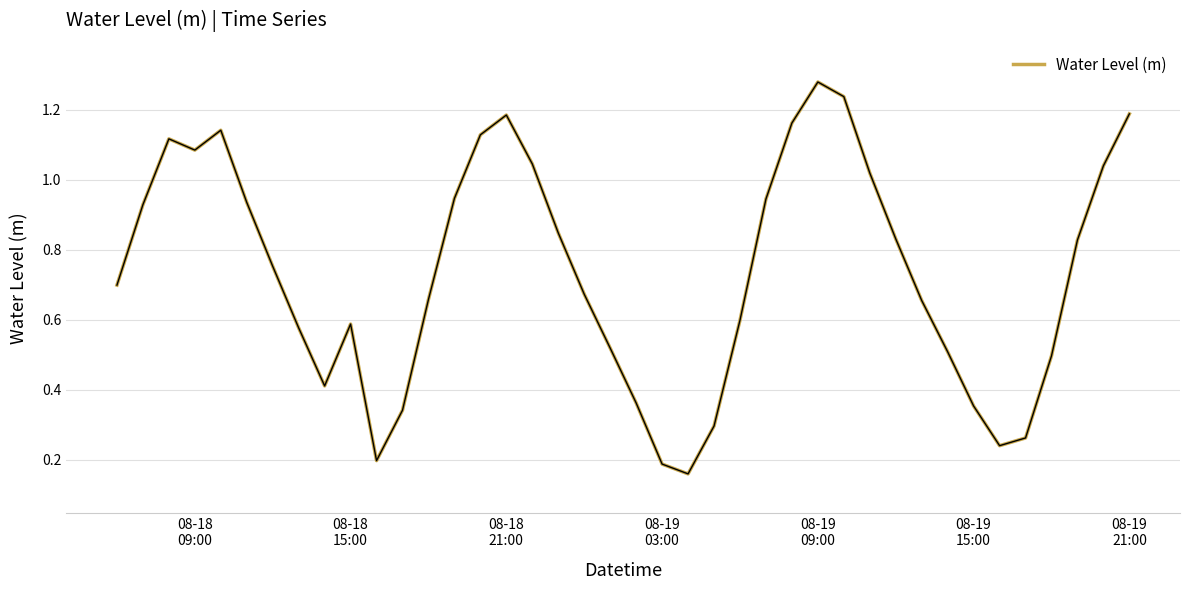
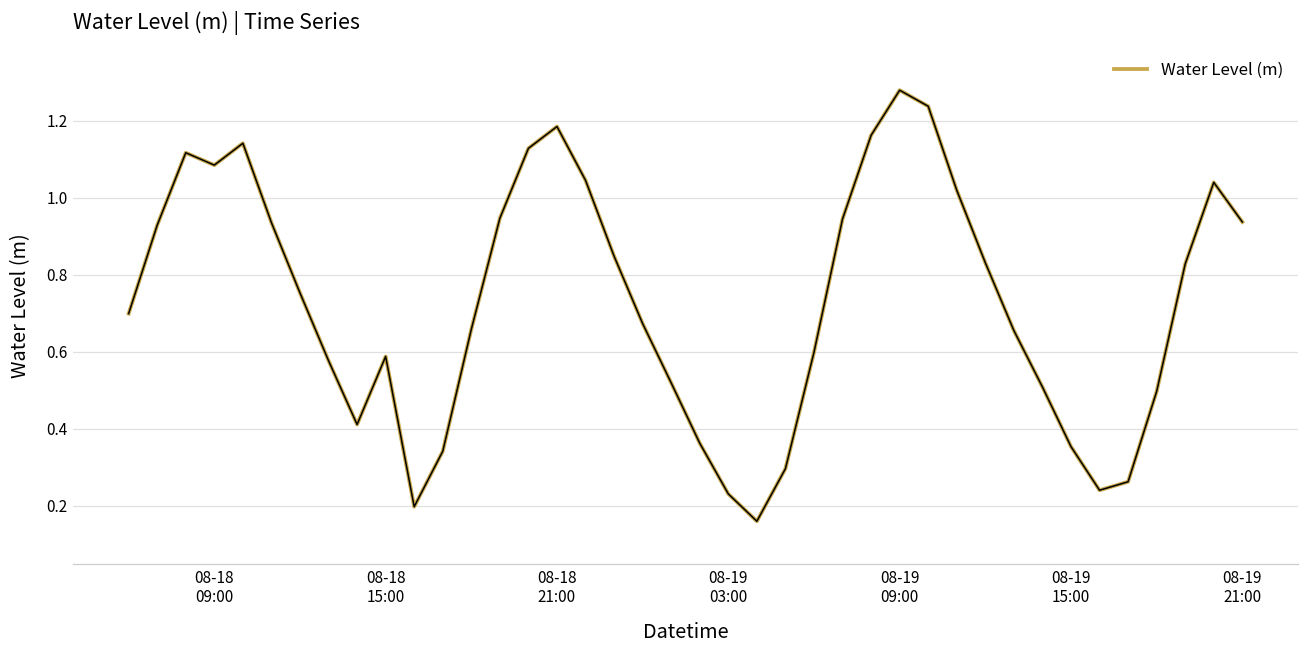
08-19 03:00: 0.19 -> 0.23
08-19 21:00: 1.19 -> 0.94
